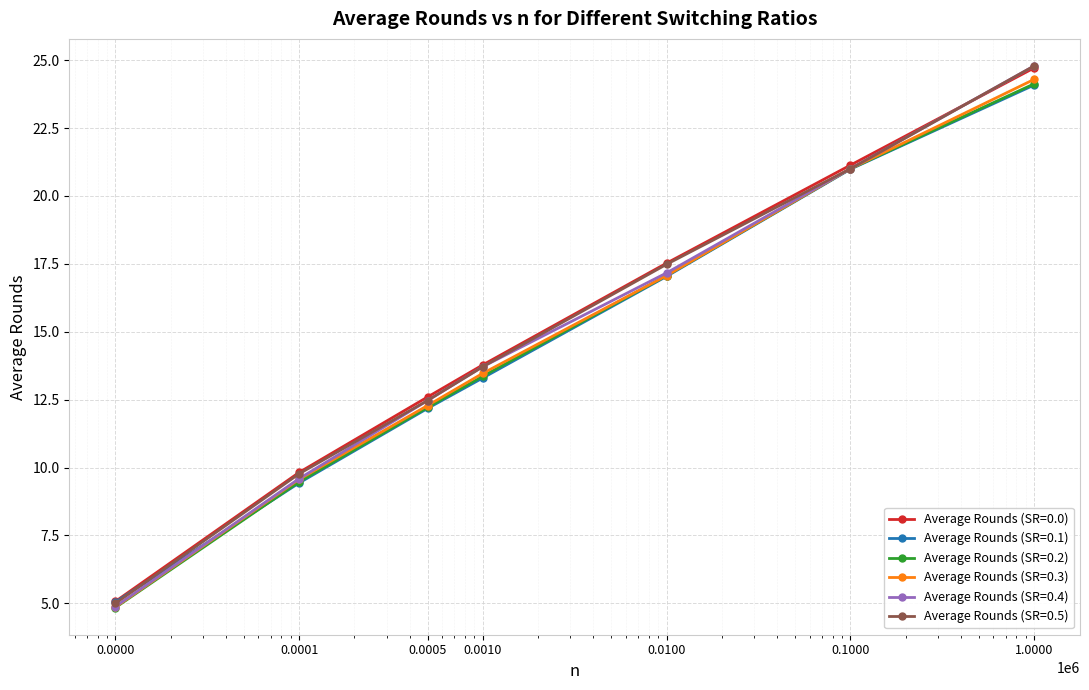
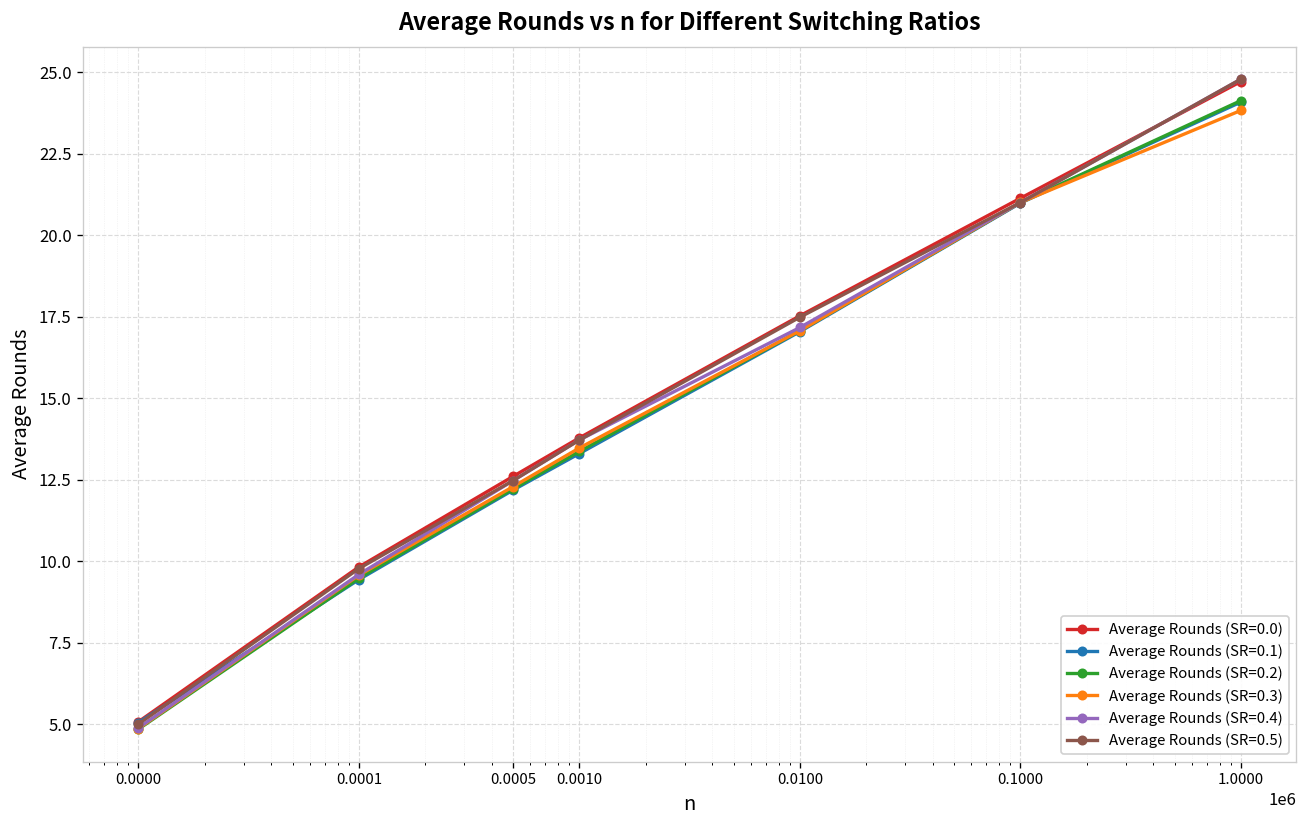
Average Rounds (SR=0.3), 1.0000: 24.3 -> 23.8
